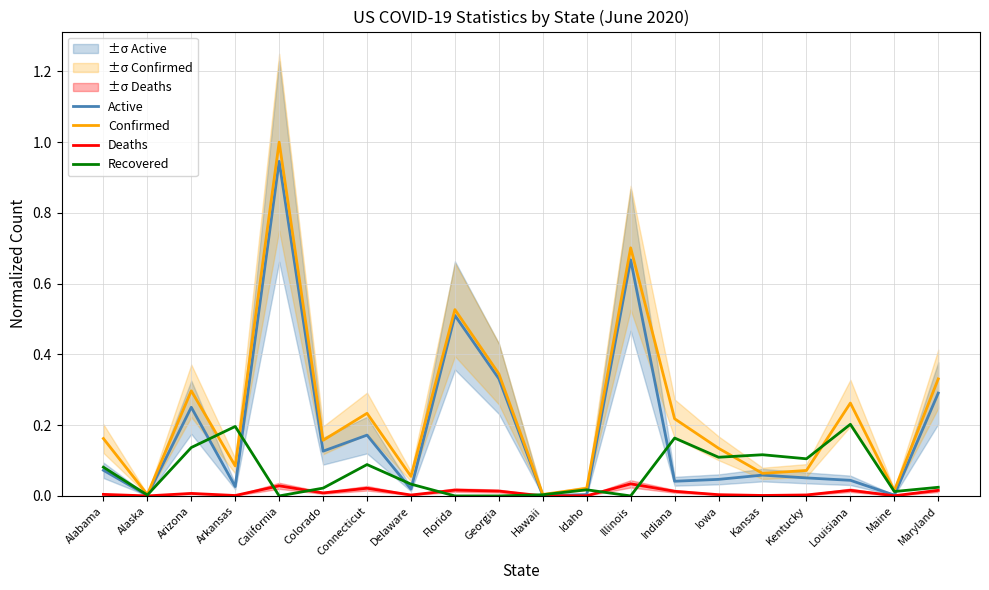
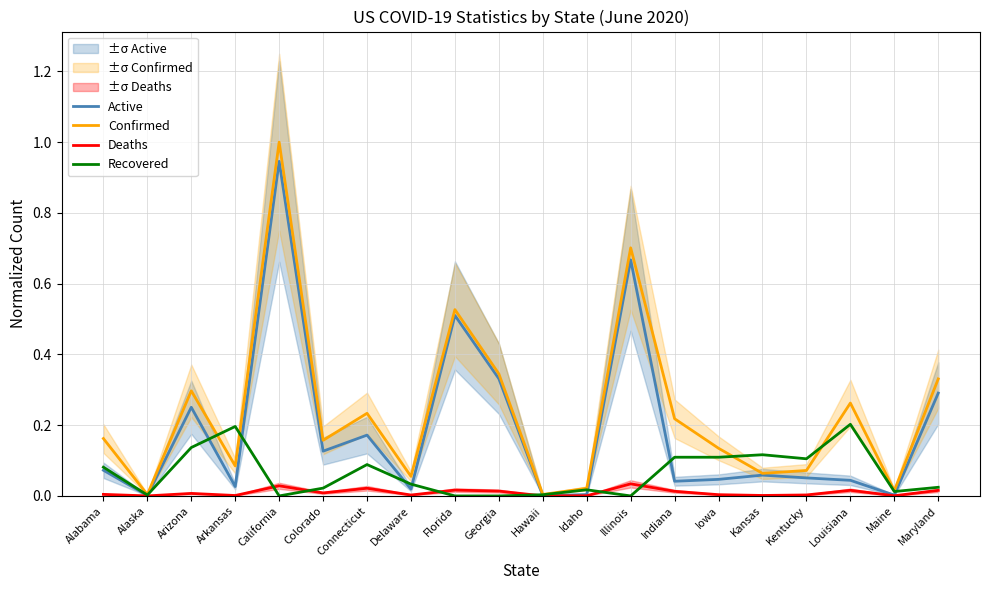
Recovered, Indiana: 0.16 -> 0.11
